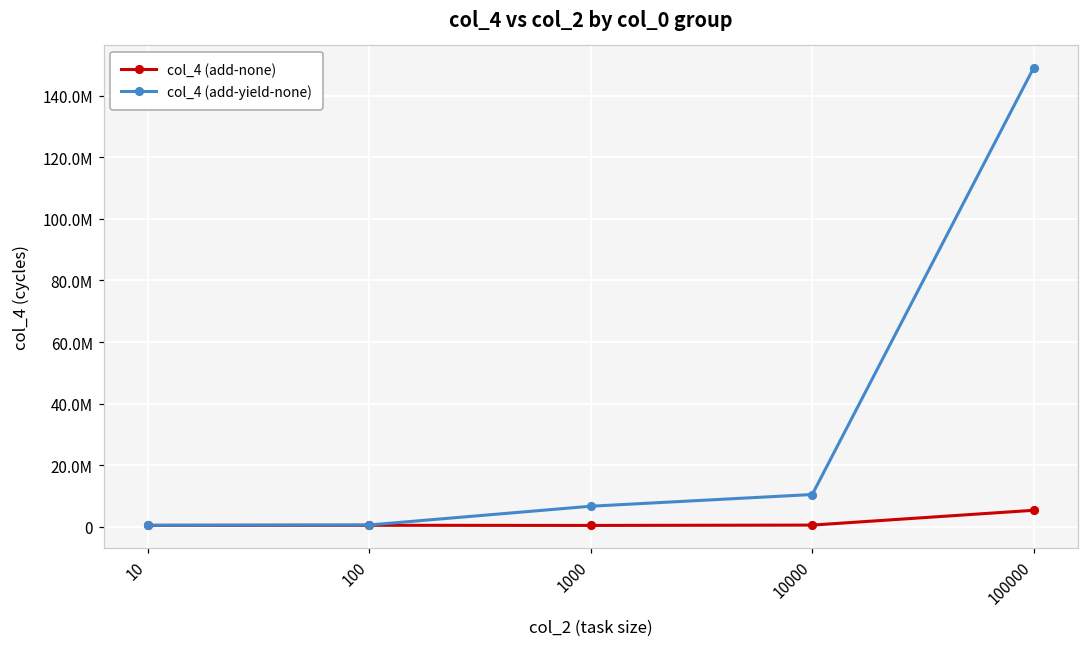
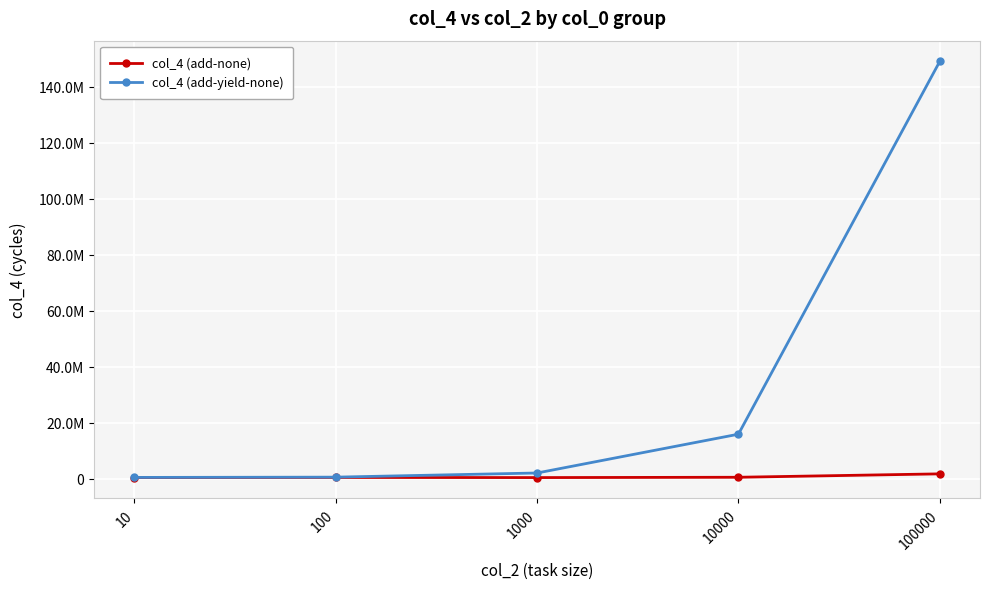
col_4 (add-yield-none), 1000: 7000000 -> 2000000
col_4 (add-yield-none), 10000: 10000000 -> 16000000
col_4 (add-none), 100000: 5000000 -> 2000000
